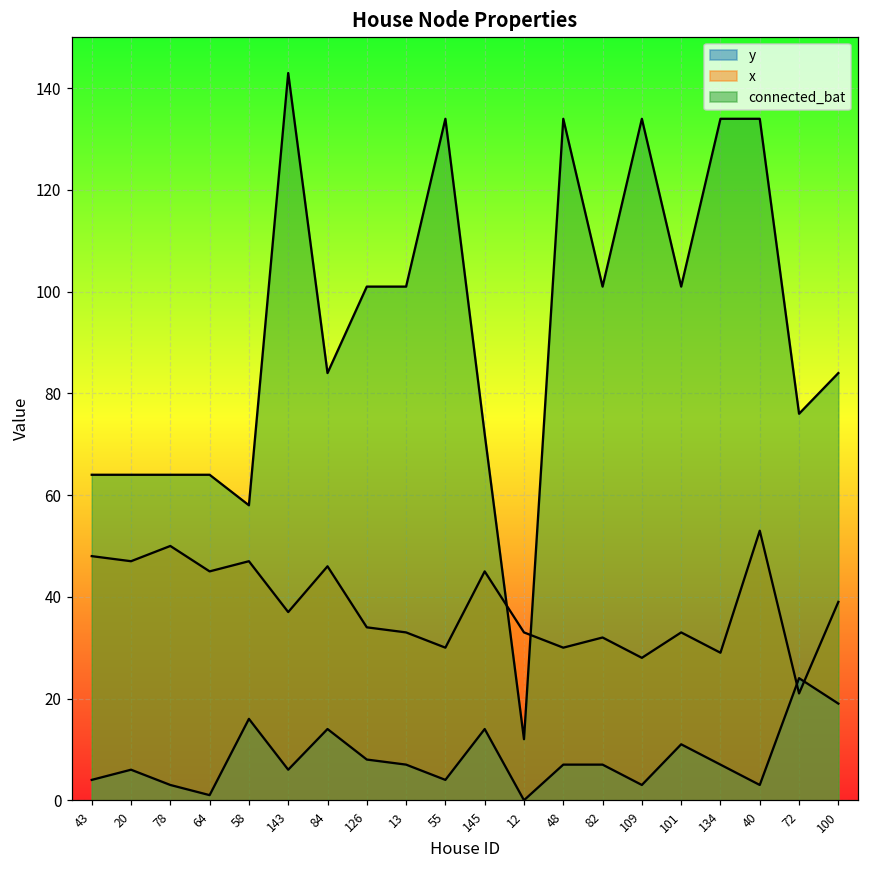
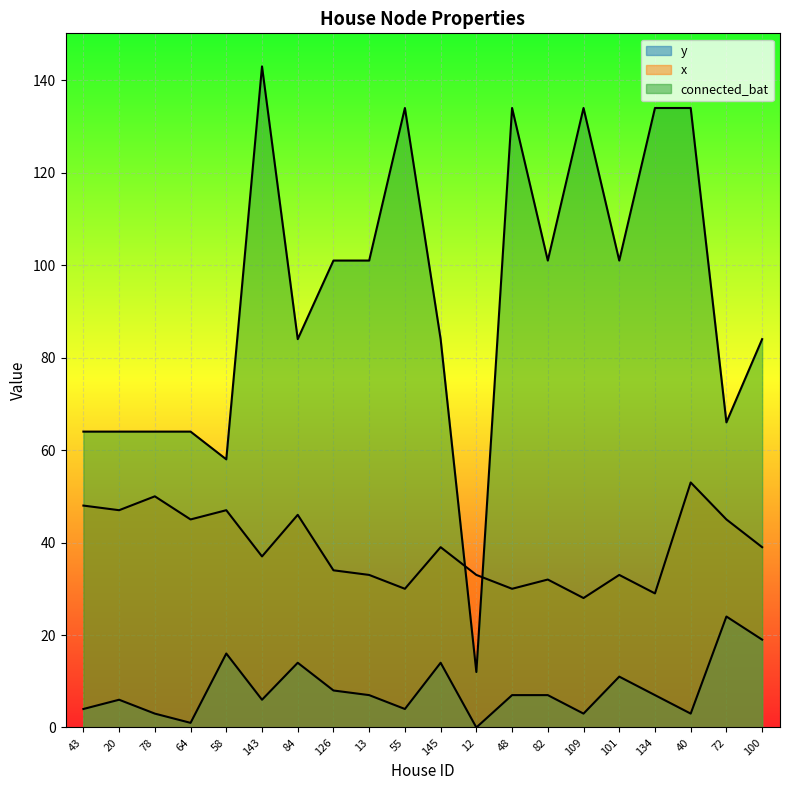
x, 145: 45 -> 39
connected_bat, 145: 72 -> 84
x, 72: 21 -> 45
connected_bat, 72: 76 -> 66
